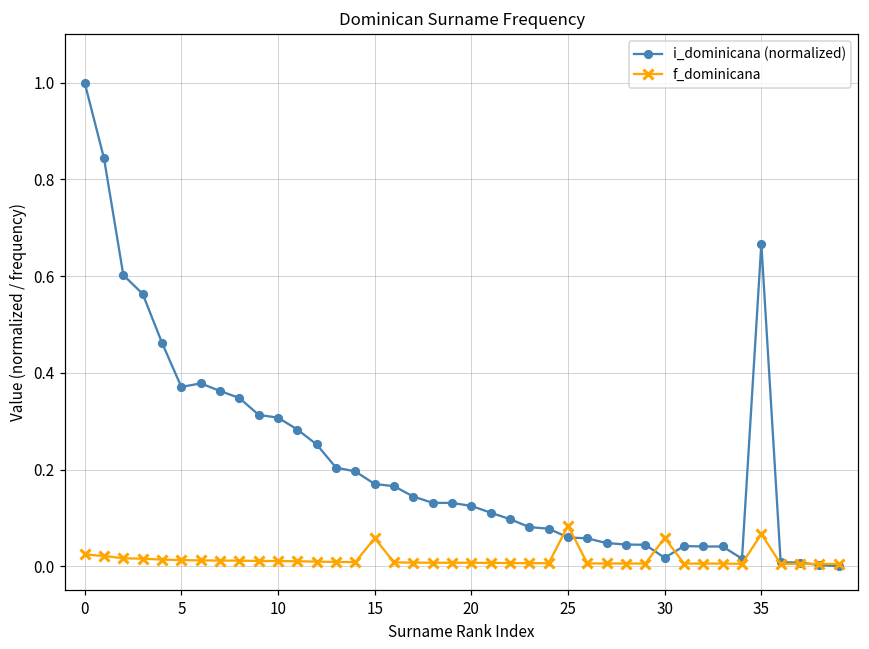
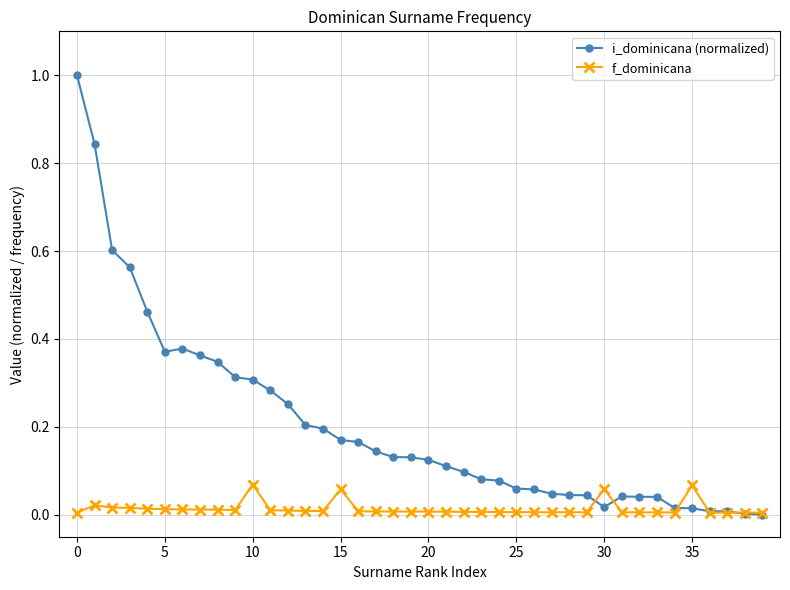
f_dominicana, 0: 0.02 -> 0.00
f_dominicana, 10: 0.01 -> 0.07
f_dominicana, 25: 0.08 -> 0.01
i_dominicana (normalized), 35: 0.67 -> 0.01
